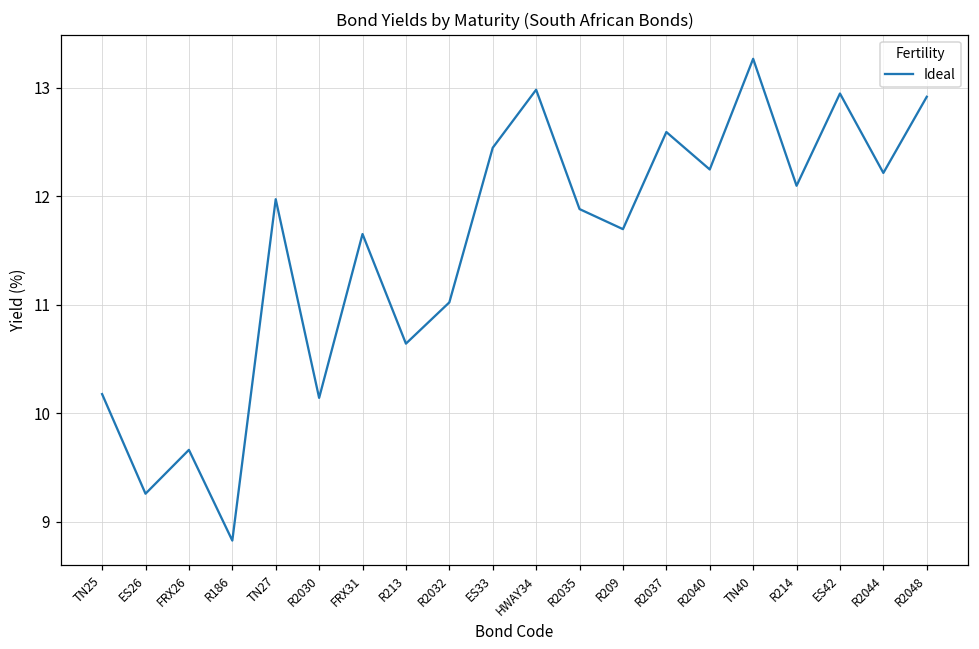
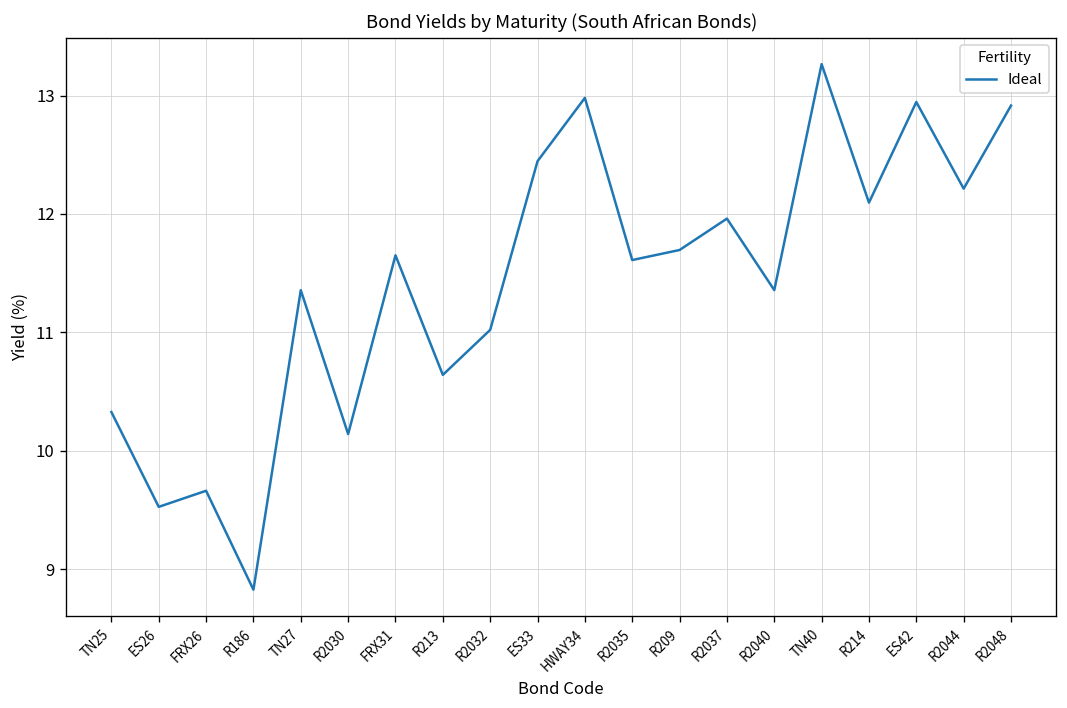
TN25: 10.2 -> 10.3
ES26: 9.3 -> 9.5
TN27: 12.0 -> 11.4
R2035: 11.9 -> 11.6
R2037: 12.6 -> 12.0
R2040: 12.2 -> 11.4
